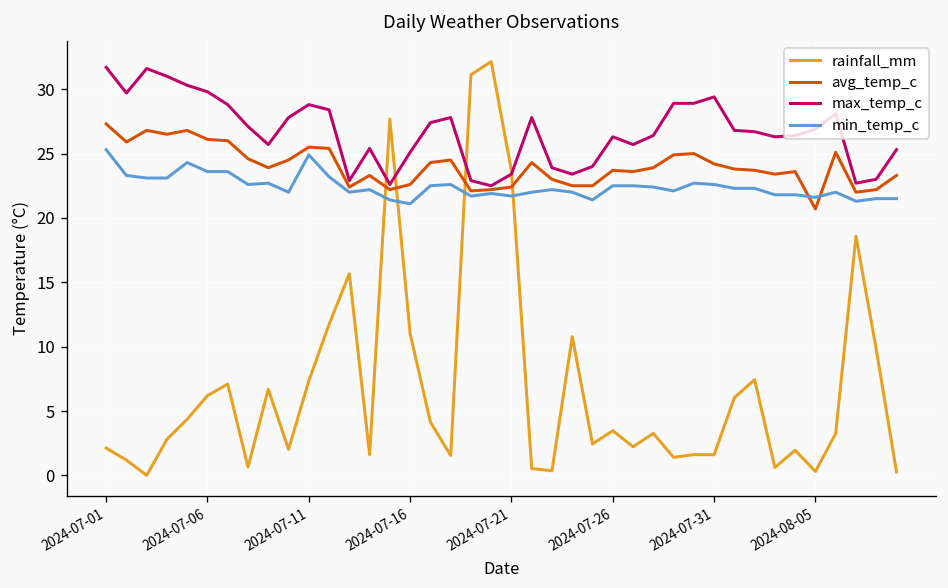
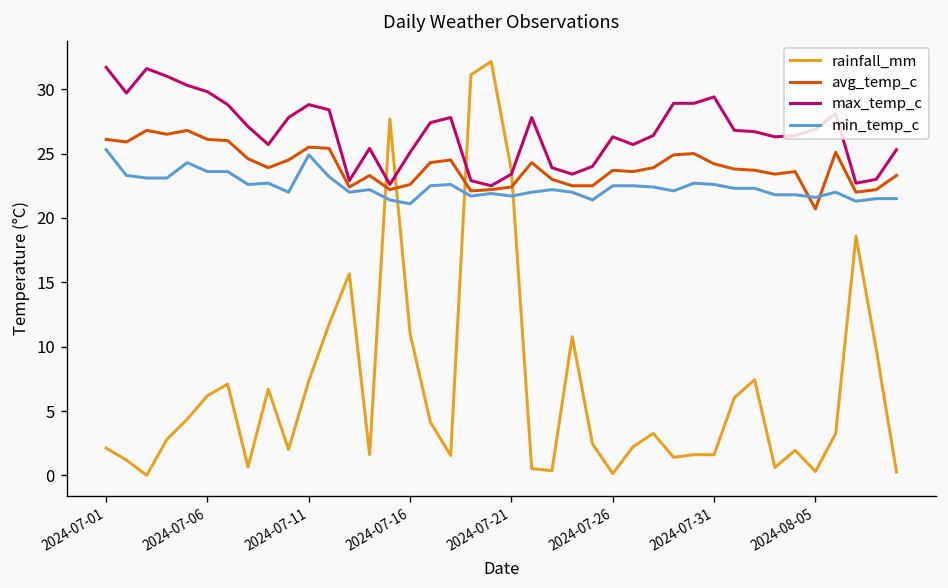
avg_temp_c, 2024-07-01: 27.3 -> 26.1
rainfall_mm, 2024-07-26: 3.5 -> 0.1
